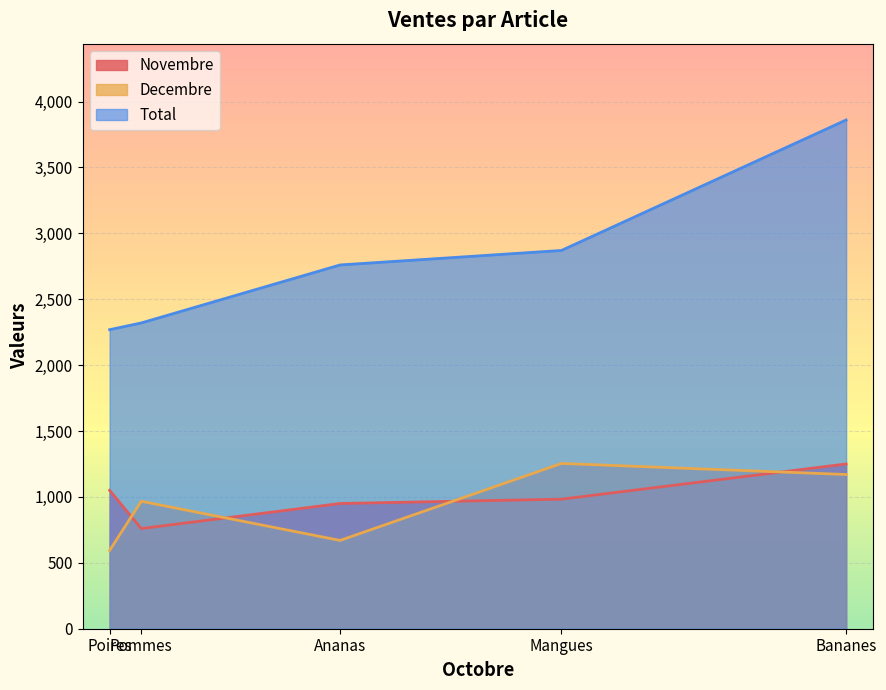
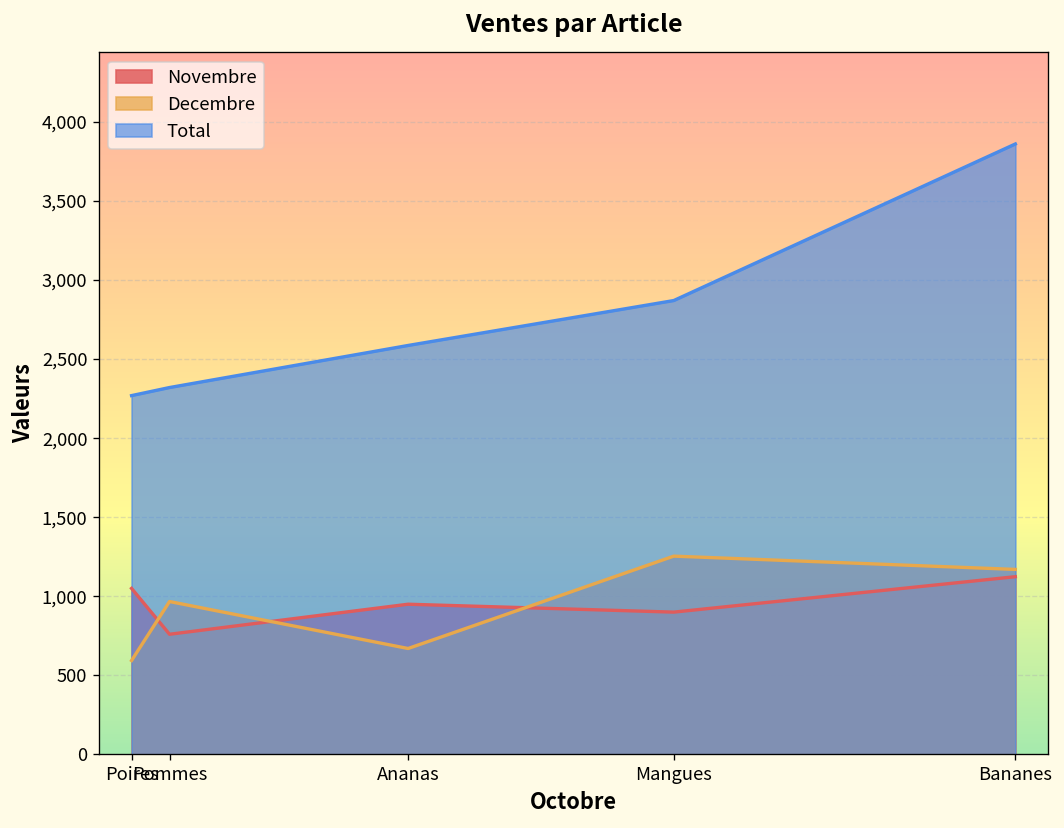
Total, Ananas: 2,760 -> 2,590
Novembre, Mangues: 980 -> 900
Novembre, Bananes: 1,250 -> 1,120
